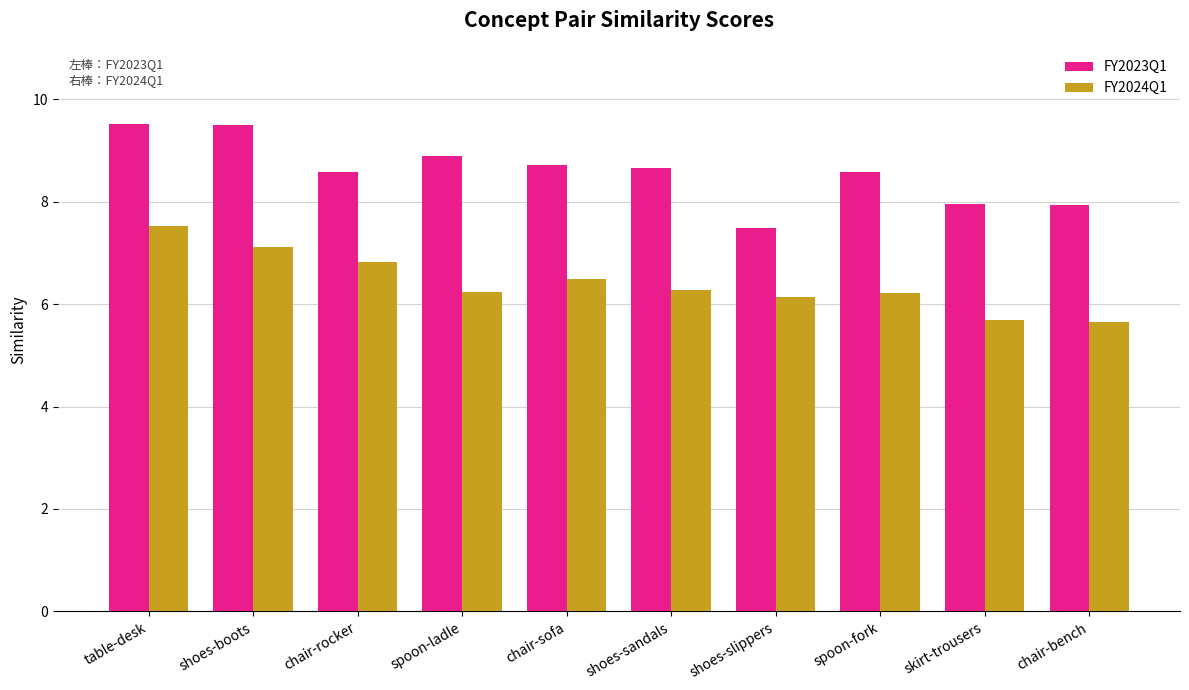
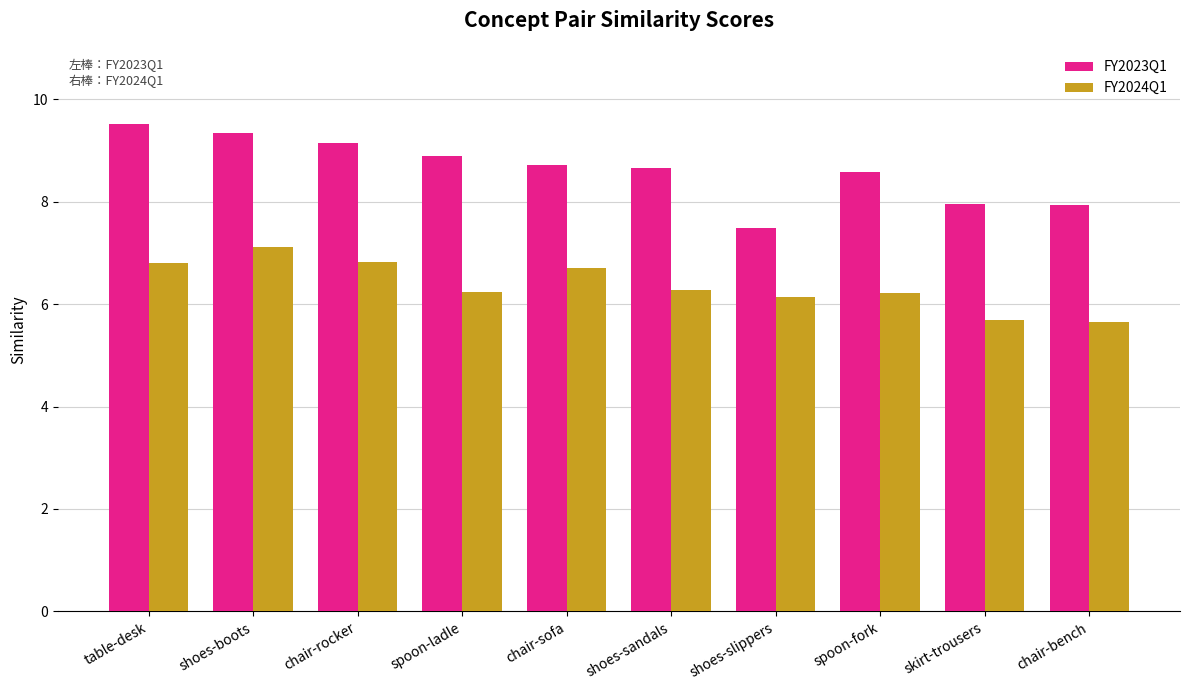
FY2024Q1, table-desk: 7.5 -> 6.8
FY2023Q1, shoes-boots: 9.5 -> 9.3
FY2023Q1, chair-rocker: 8.6 -> 9.1
FY2024Q1, chair-sofa: 6.5 -> 6.7
